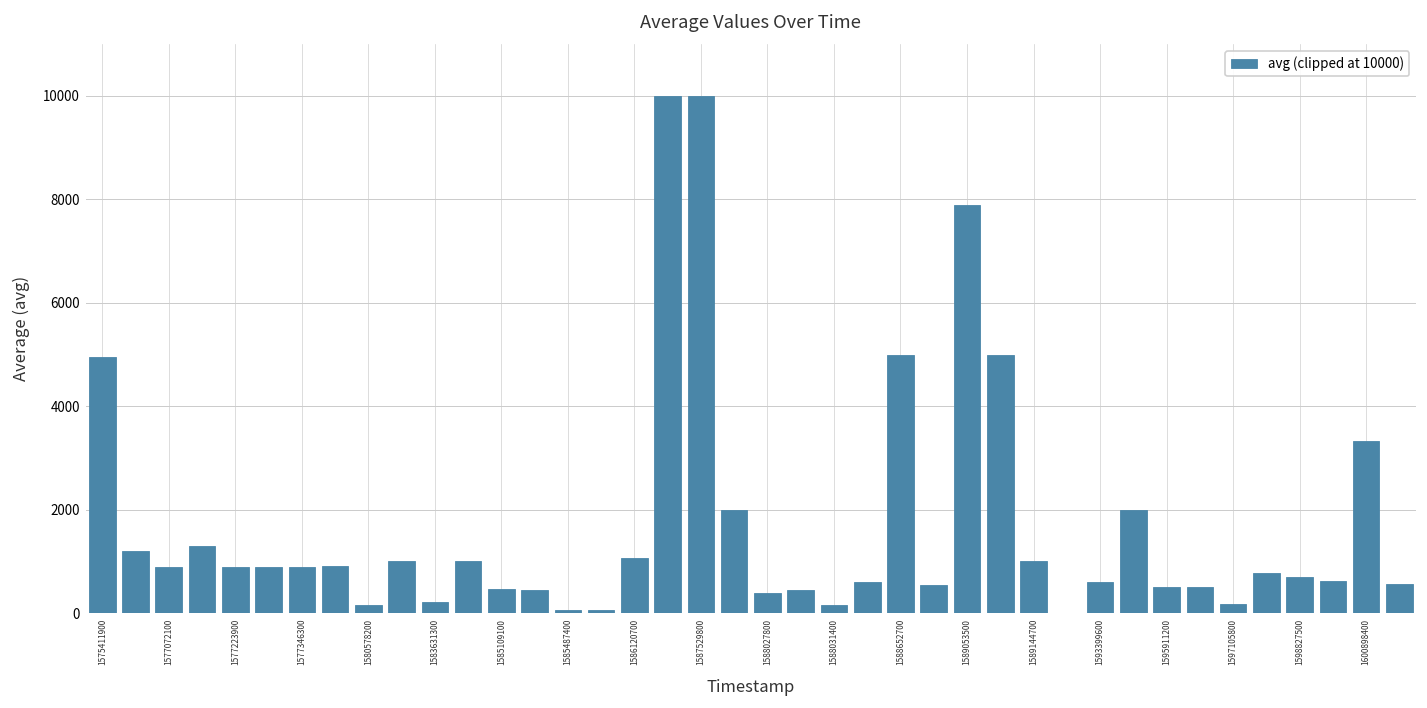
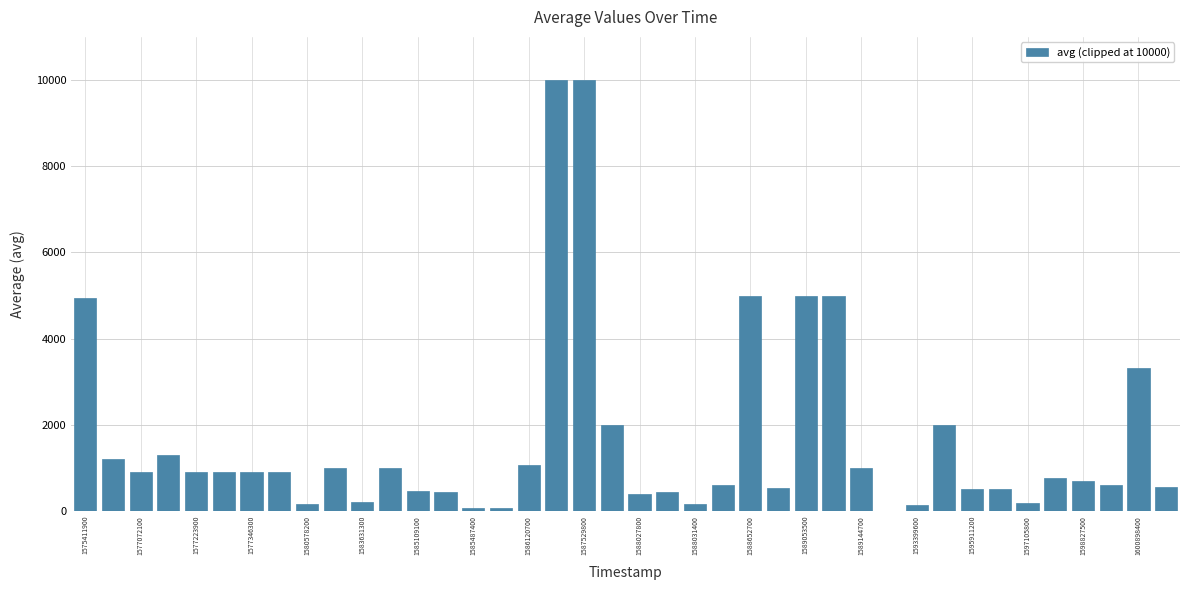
1589053500: 7900 -> 5000
1593399600: 600 -> 100
